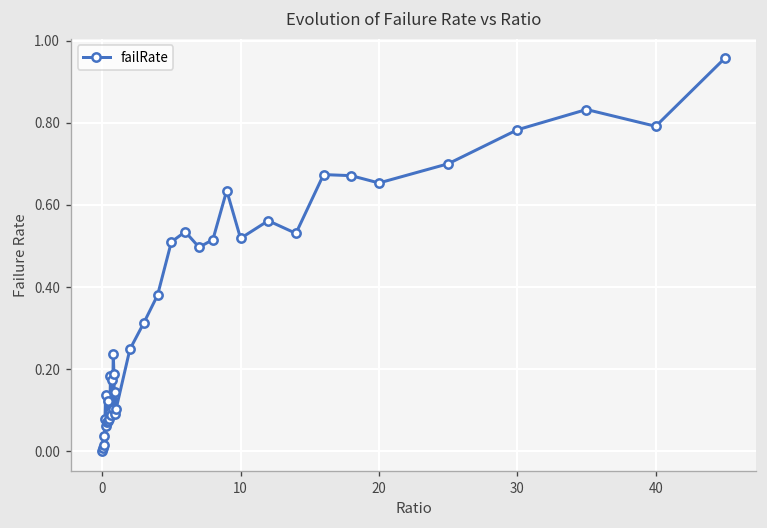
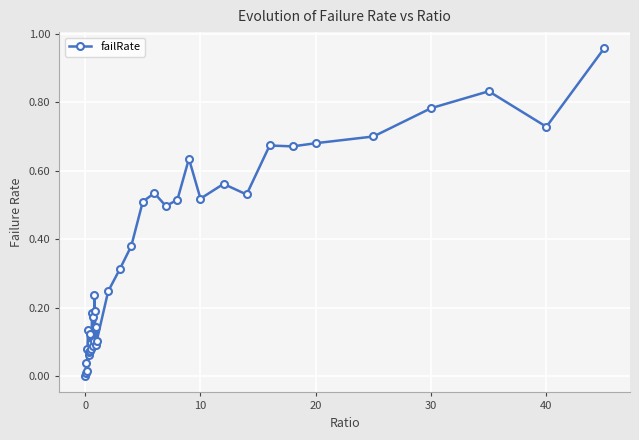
20: 0.65 -> 0.68
40: 0.79 -> 0.73
